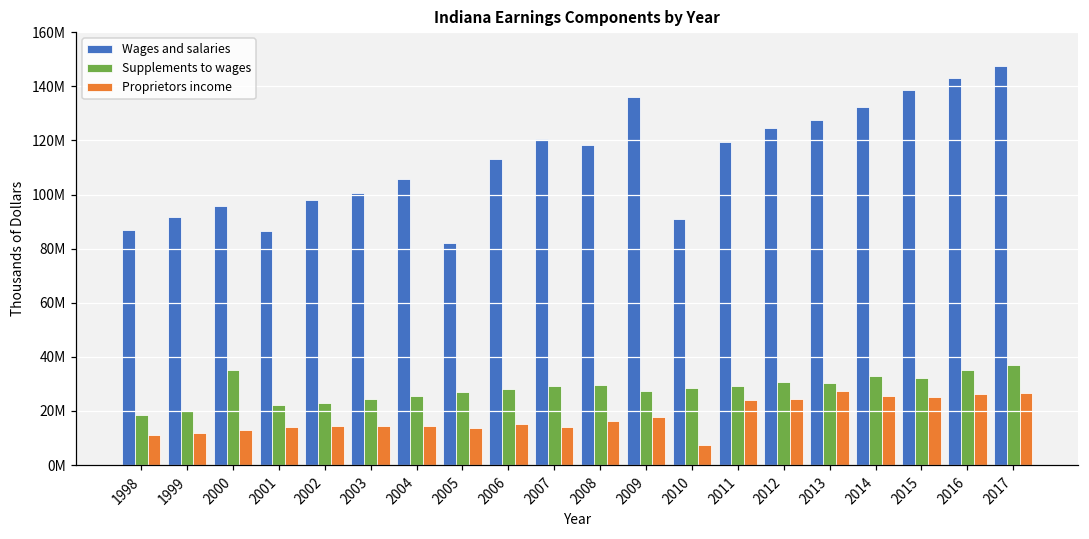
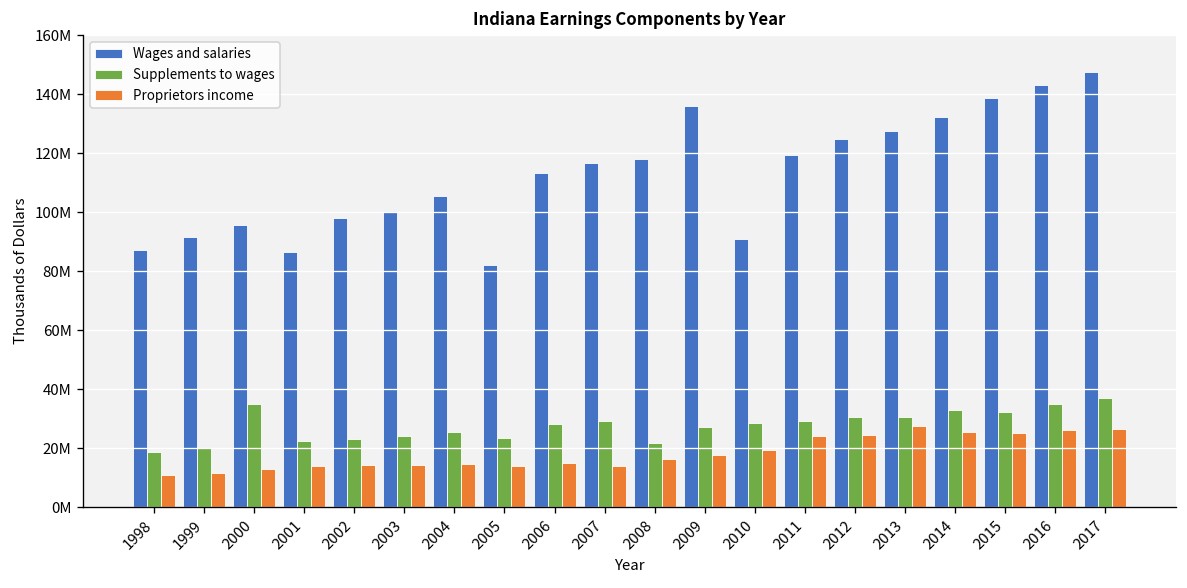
Supplements to wages, 2005: 27000000 -> 24000000
Wages and salaries, 2007: 121000000 -> 117000000
Supplements to wages, 2008: 30000000 -> 22000000
Proprietors income, 2010: 8000000 -> 20000000
